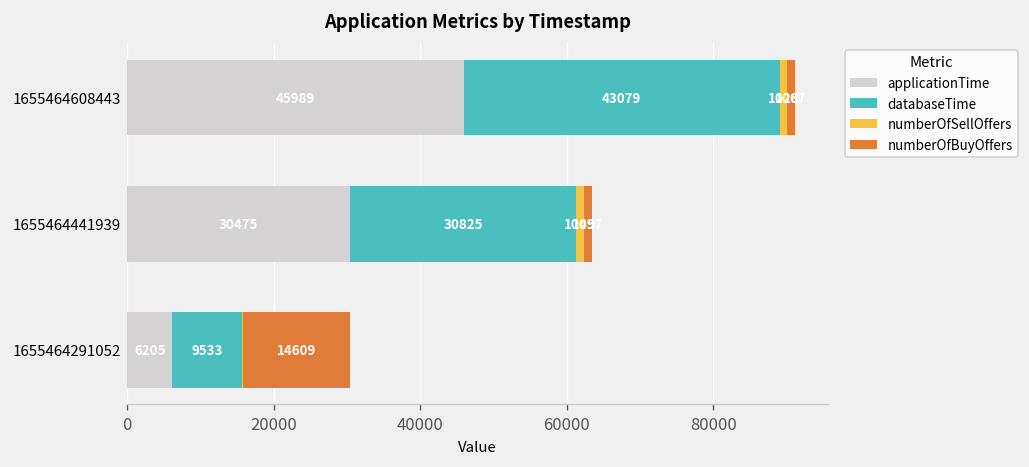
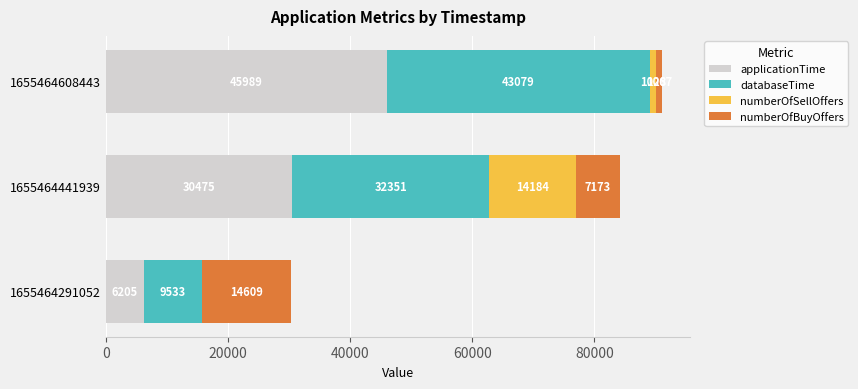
databaseTime, 1655464441939: 30825 -> 32351
numberOfSellOffers, 1655464441939: 1049 -> 14184
numberOfBuyOffers, 1655464441939: 1000 -> 7000
